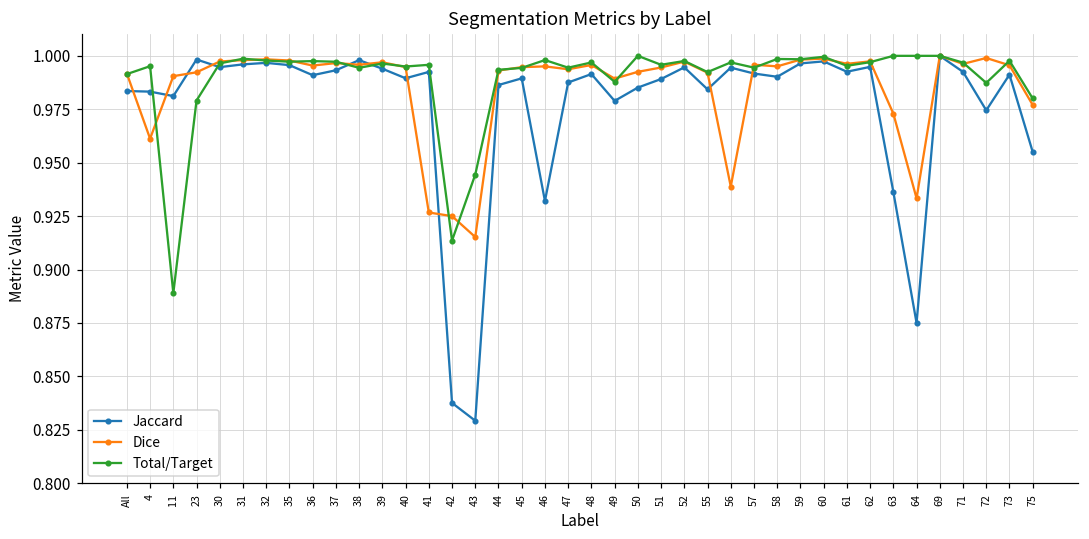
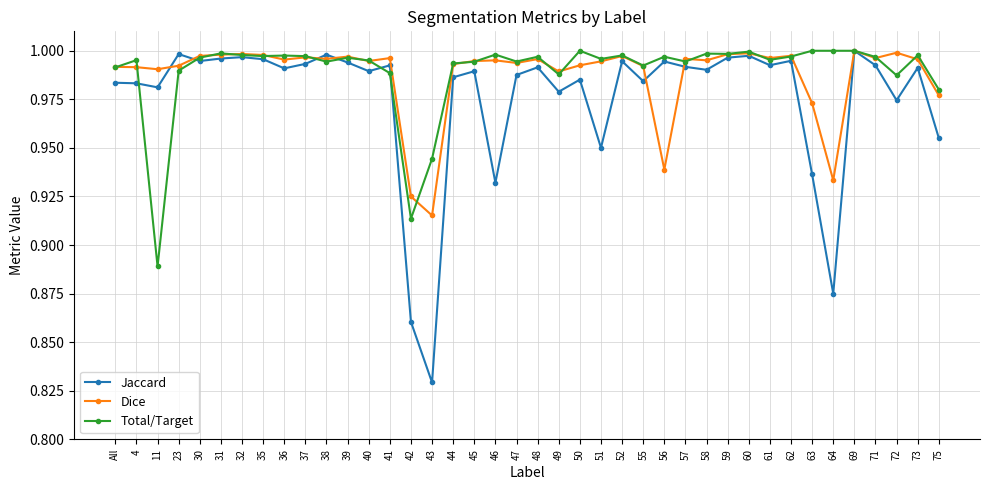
Dice, 4: 0.961 -> 0.992
Total/Target, 23: 0.979 -> 0.990
Dice, 41: 0.927 -> 0.996
Total/Target, 41: 0.996 -> 0.988
Jaccard, 42: 0.838 -> 0.860
Jaccard, 51: 0.989 -> 0.950
